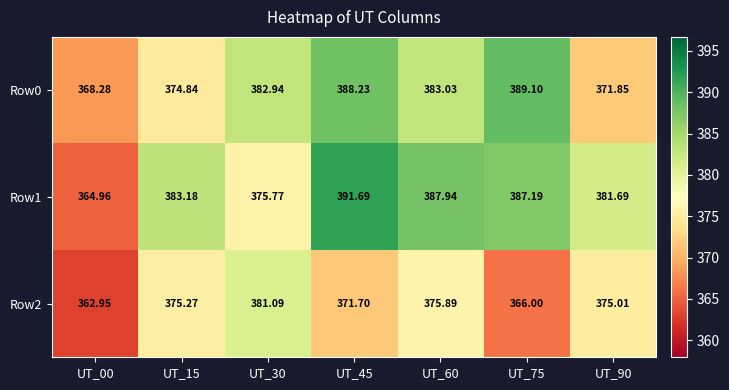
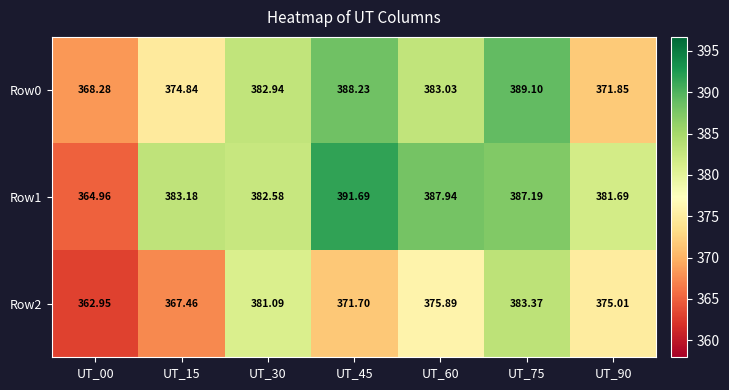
Row1, UT_30: 375.77 -> 382.58
Row2, UT_15: 375.27 -> 367.46
Row2, UT_75: 366.00 -> 383.37
